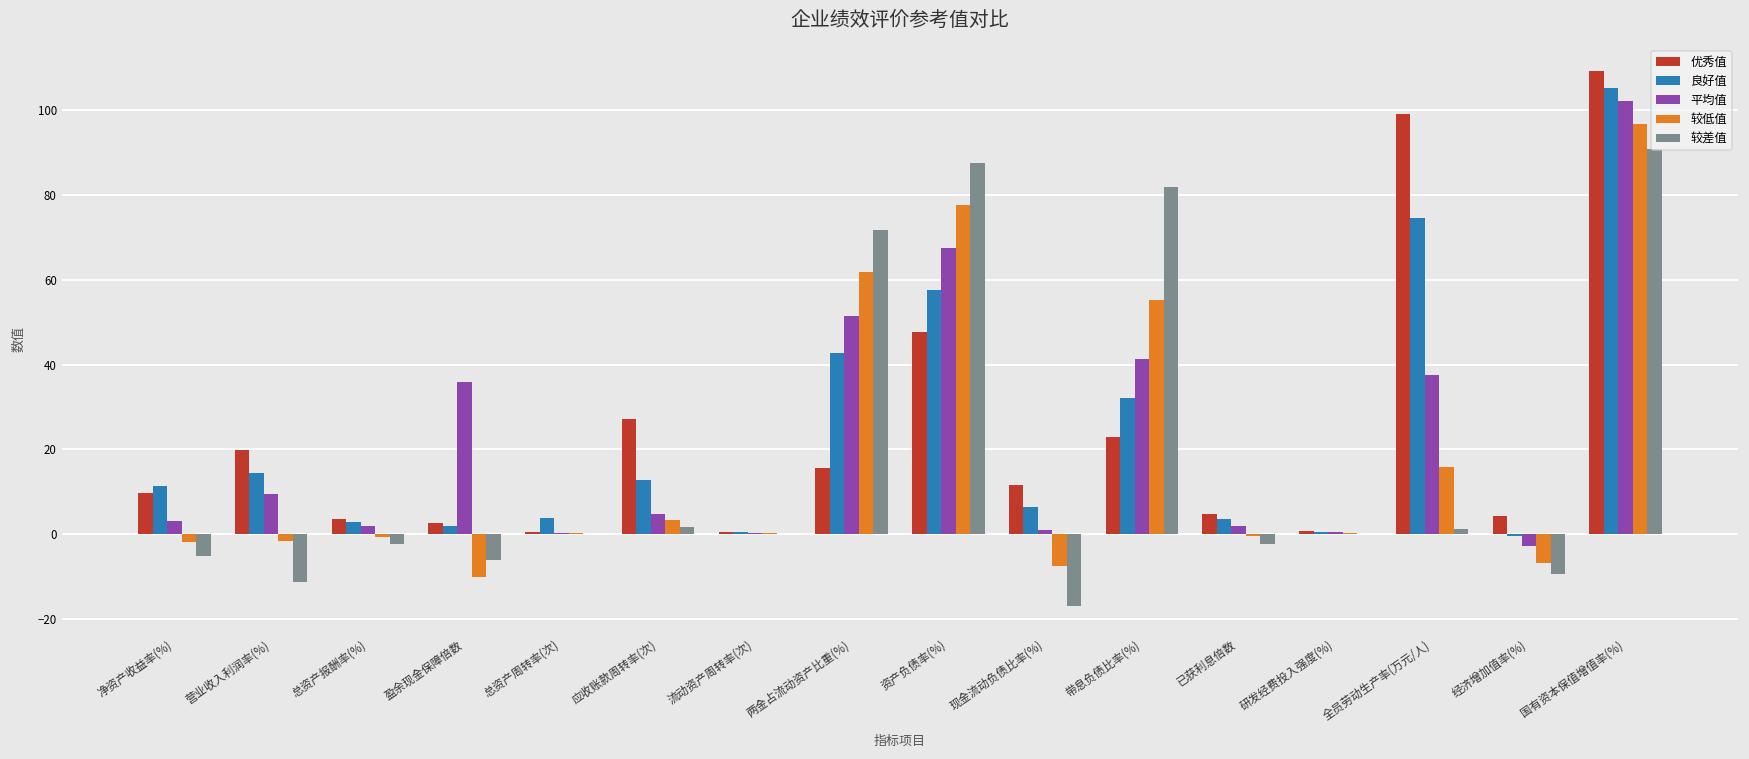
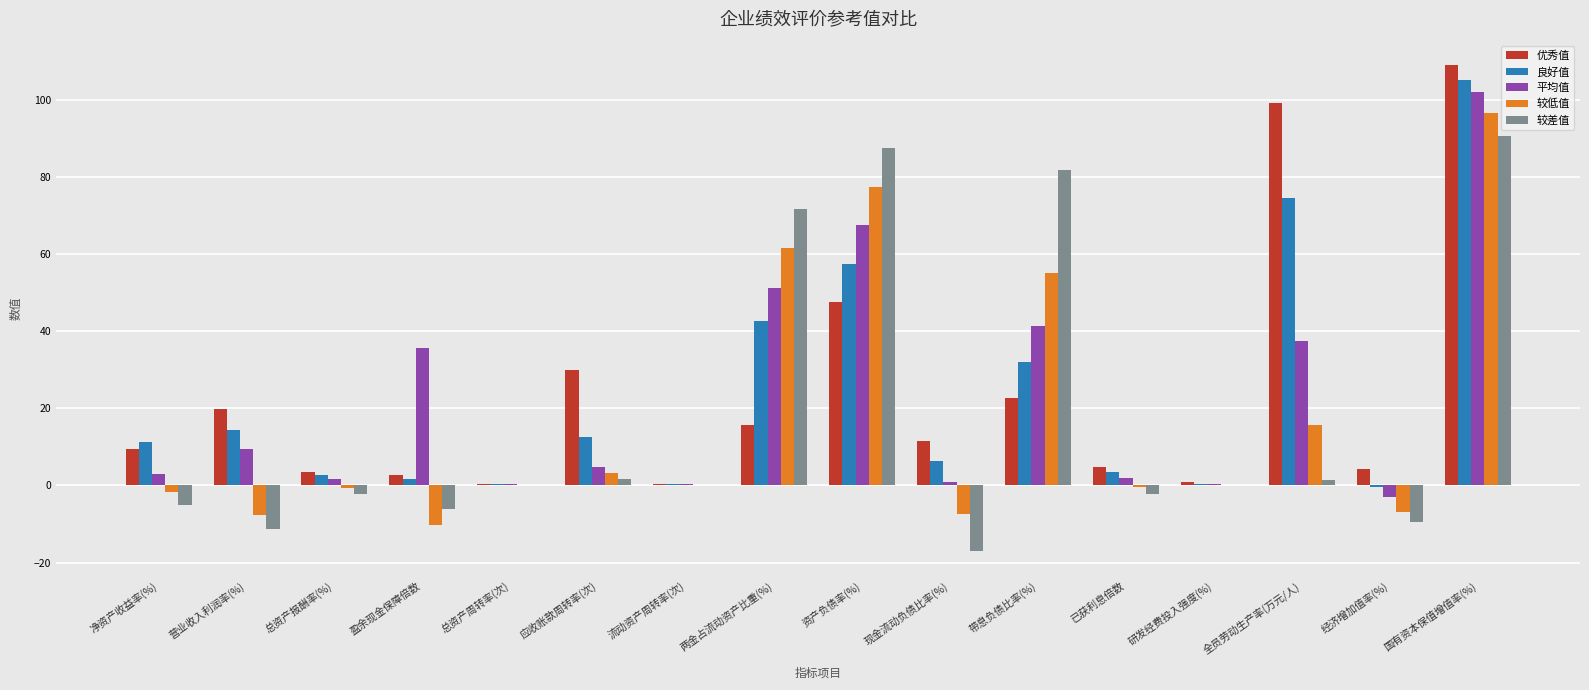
较低值, 营业收入利润率(%): -2 -> -8
良好值, 总资产周转率(次): 4 -> 0
优秀值, 应收账款周转率(次): 27 -> 30
